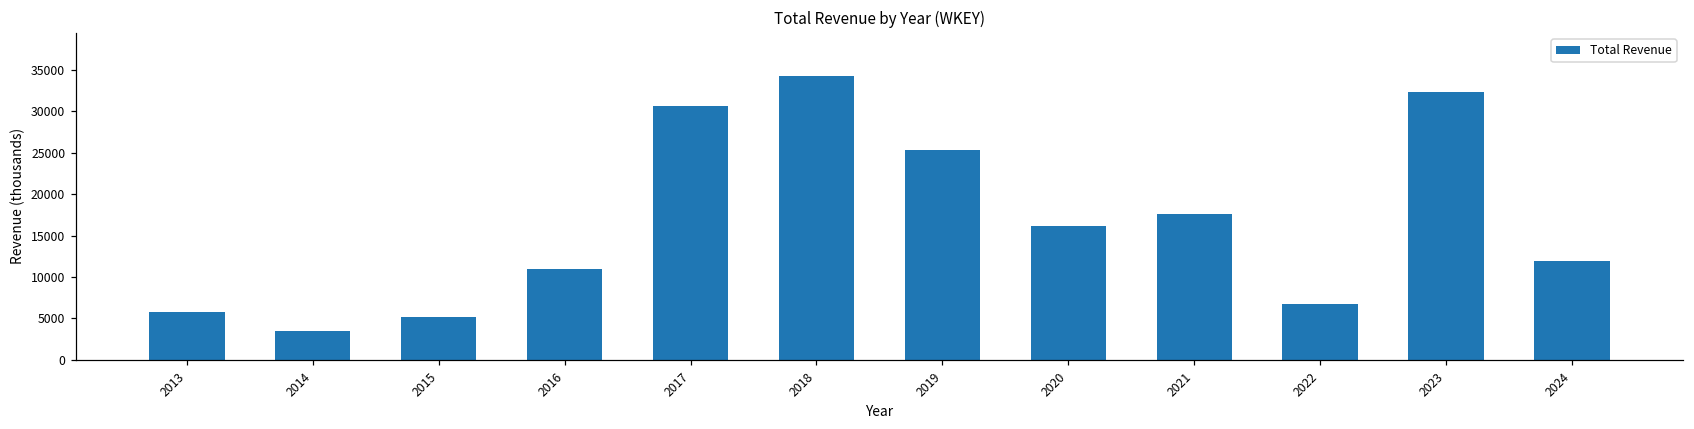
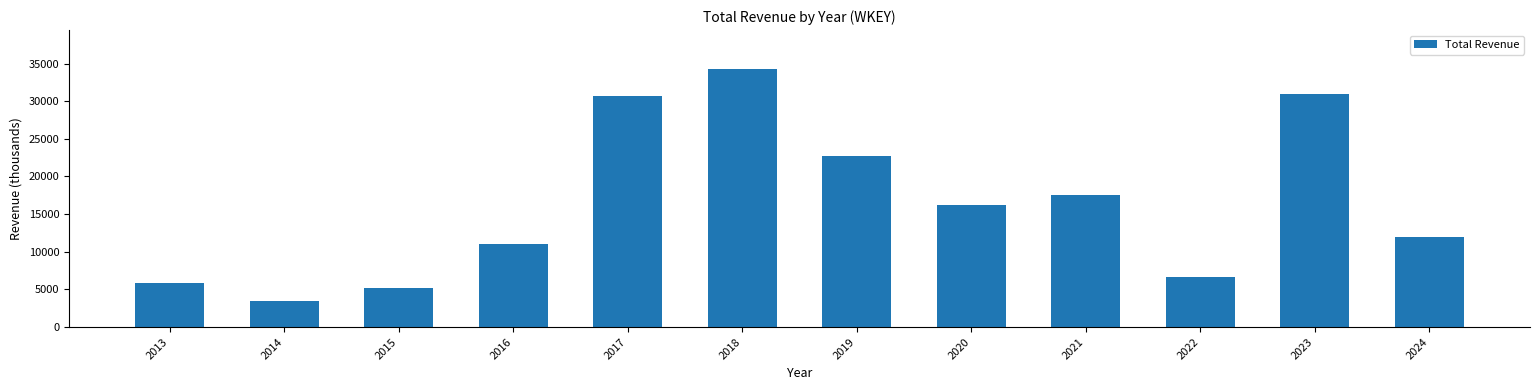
2019: 25000 -> 23000
2023: 32000 -> 31000
